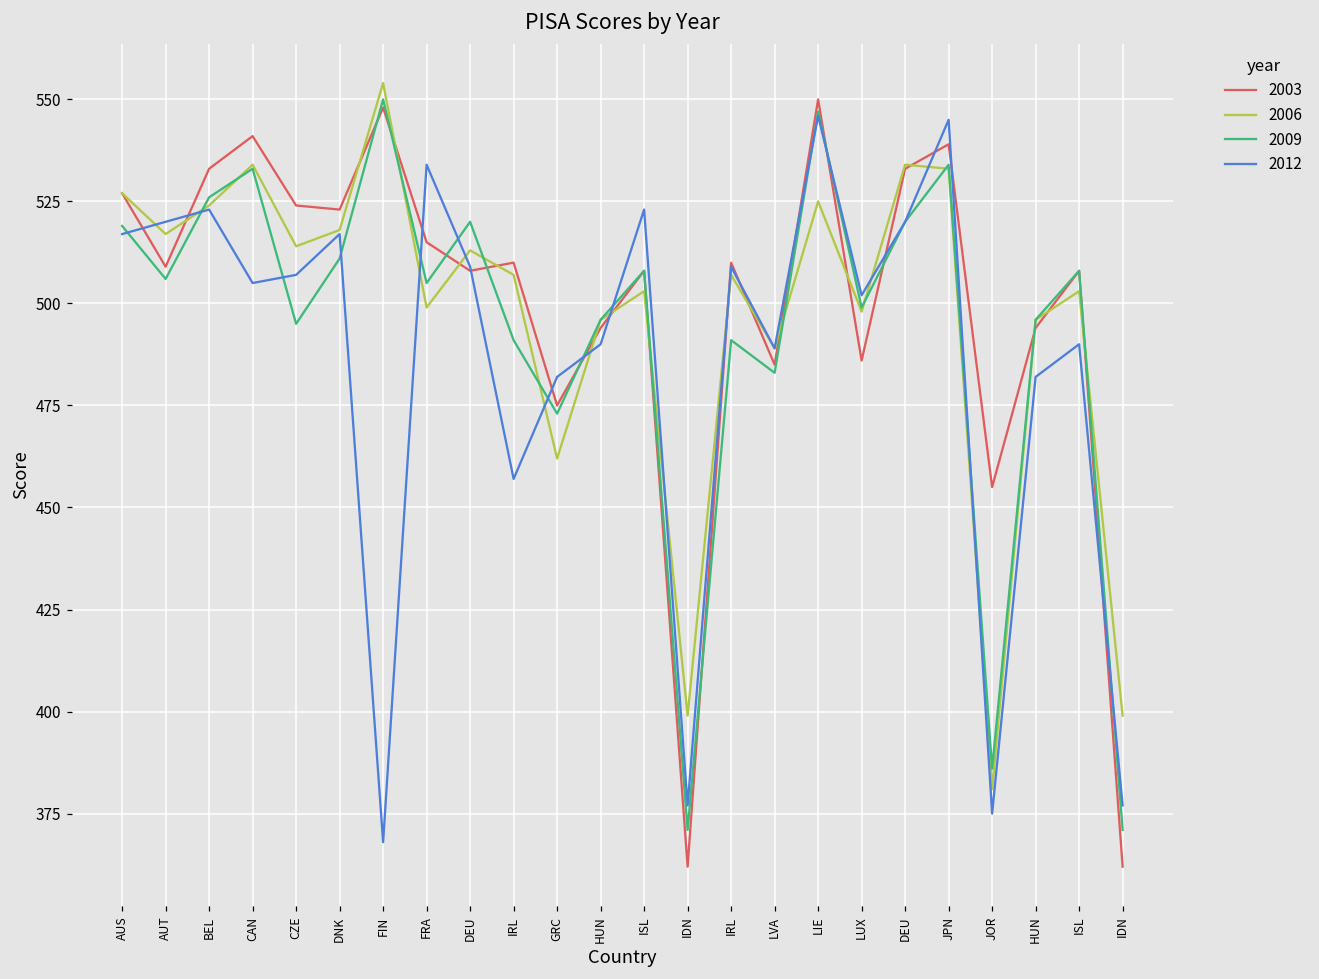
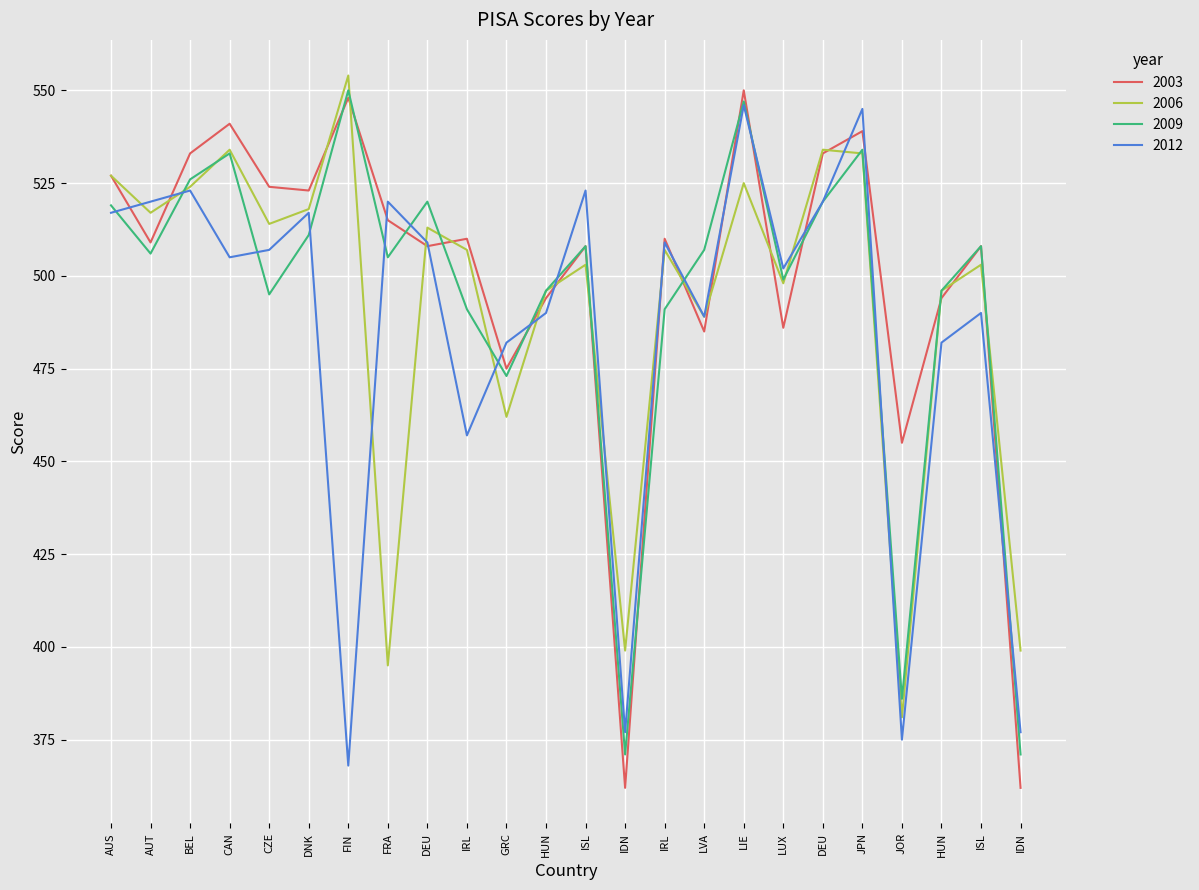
2006, FRA: 499 -> 395
2012, FRA: 534 -> 520
2009, LVA: 483 -> 507
